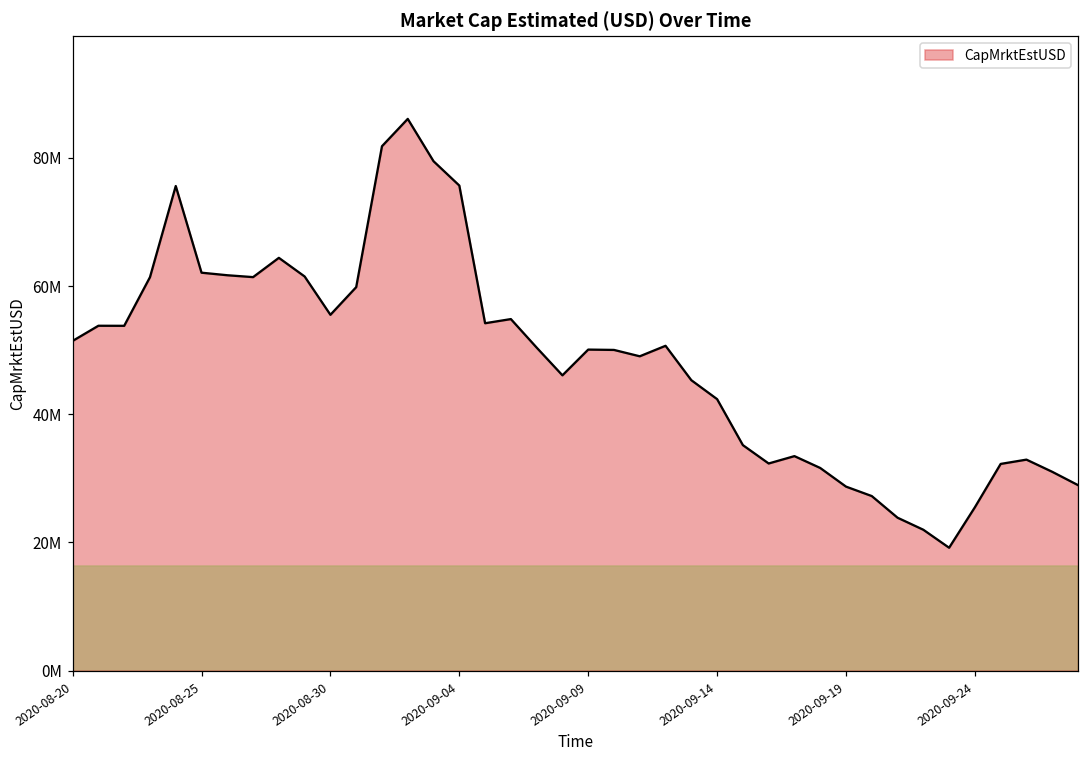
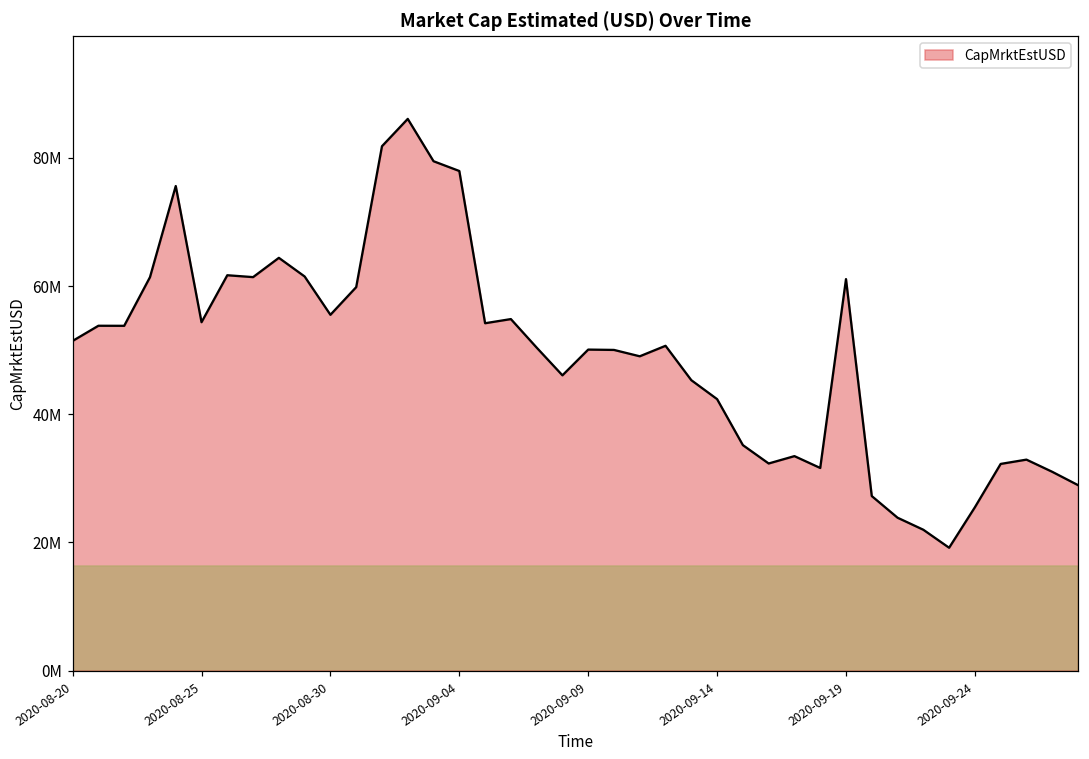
2020-08-25: 62000000 -> 54000000
2020-09-04: 76000000 -> 78000000
2020-09-19: 29000000 -> 61000000
